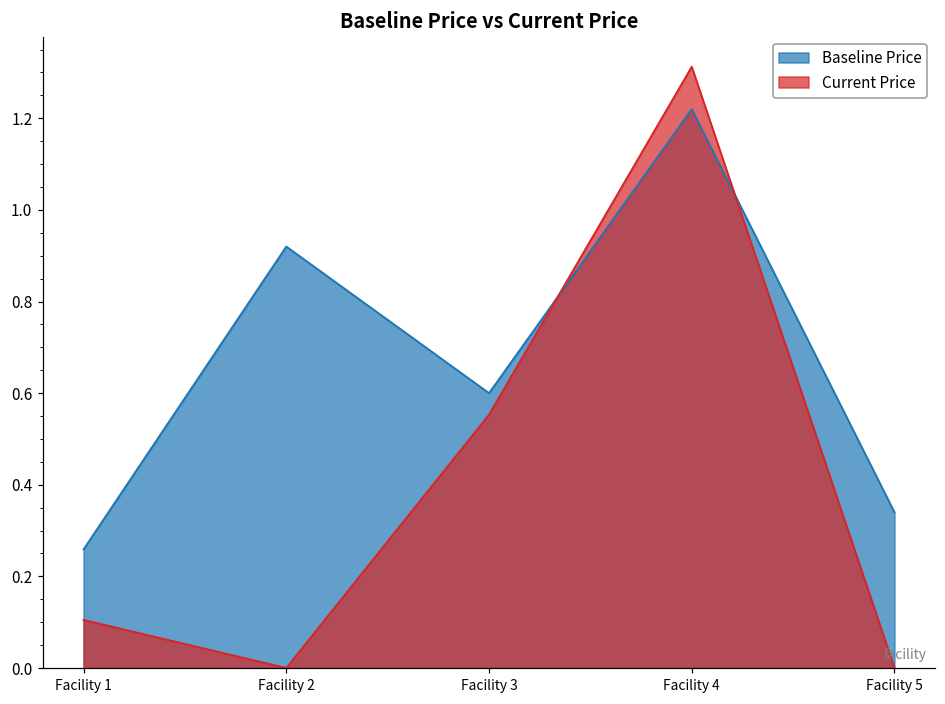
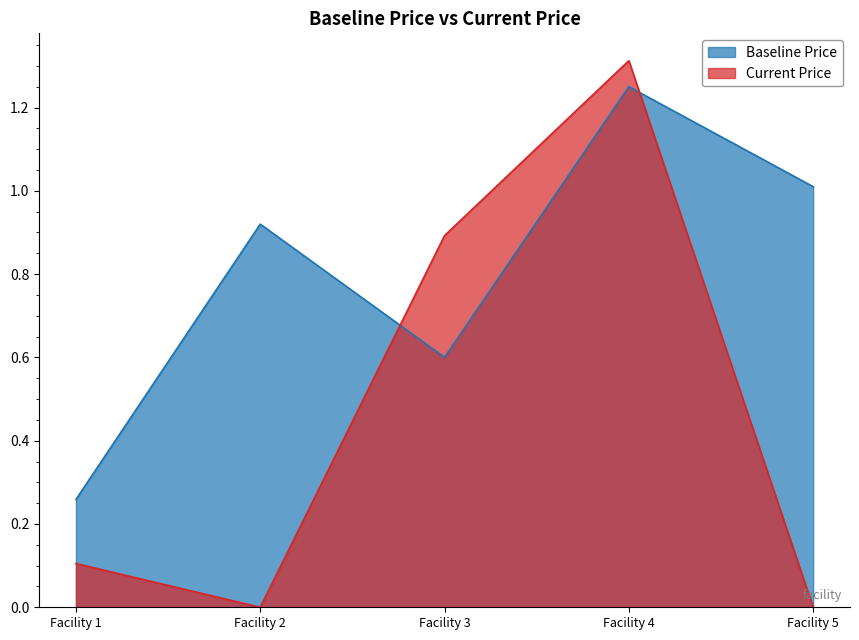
Current Price, Facility 3: 0.55 -> 0.89
Baseline Price, Facility 4: 1.22 -> 1.25
Baseline Price, Facility 5: 0.34 -> 1.01
